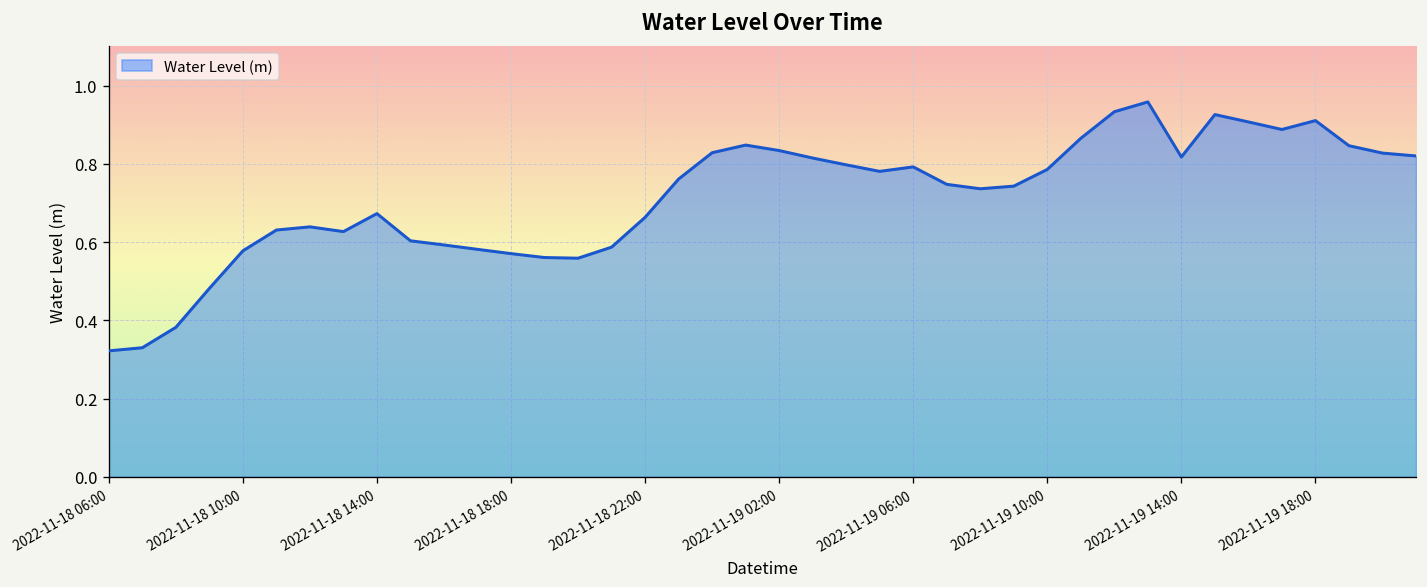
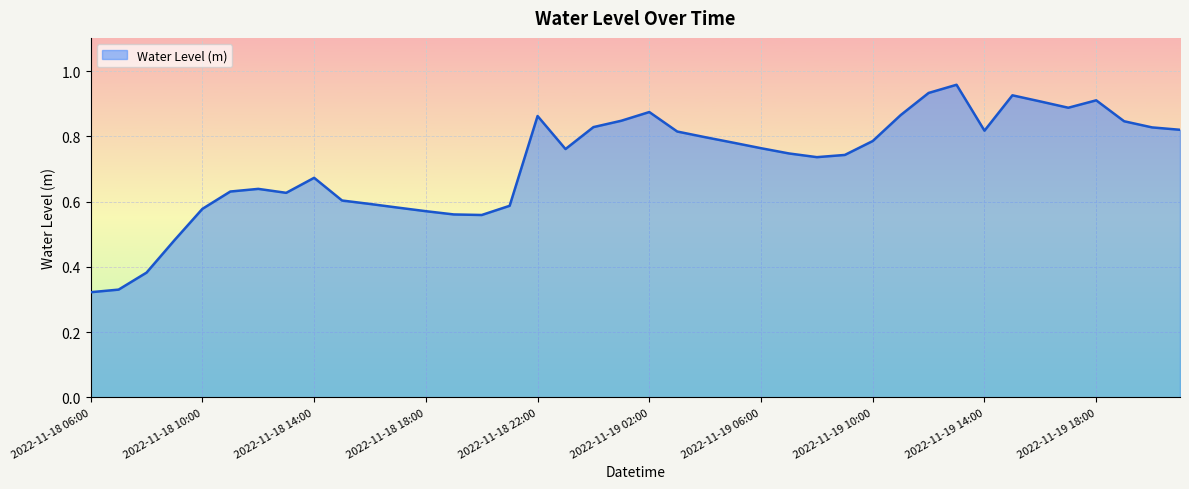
2022-11-18 22:00: 0.66 -> 0.86
2022-11-19 02:00: 0.83 -> 0.87
2022-11-19 06:00: 0.79 -> 0.76
